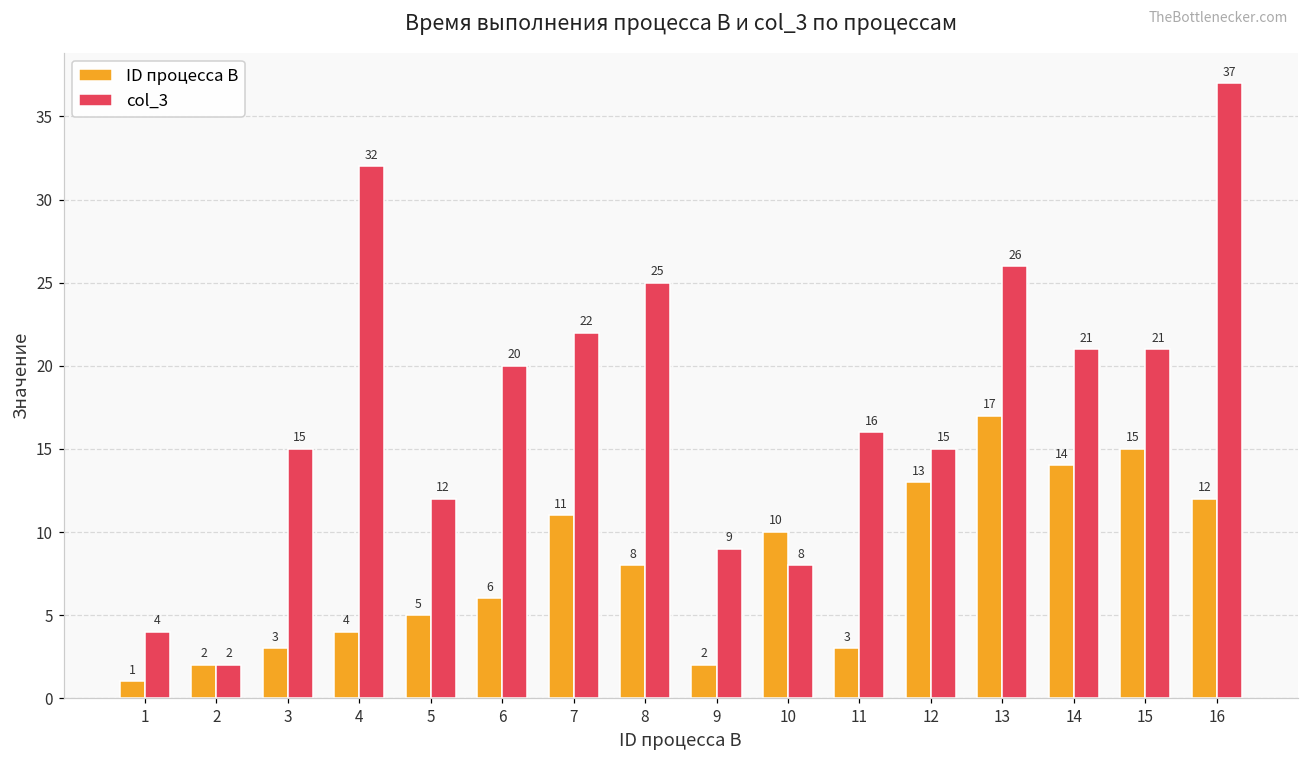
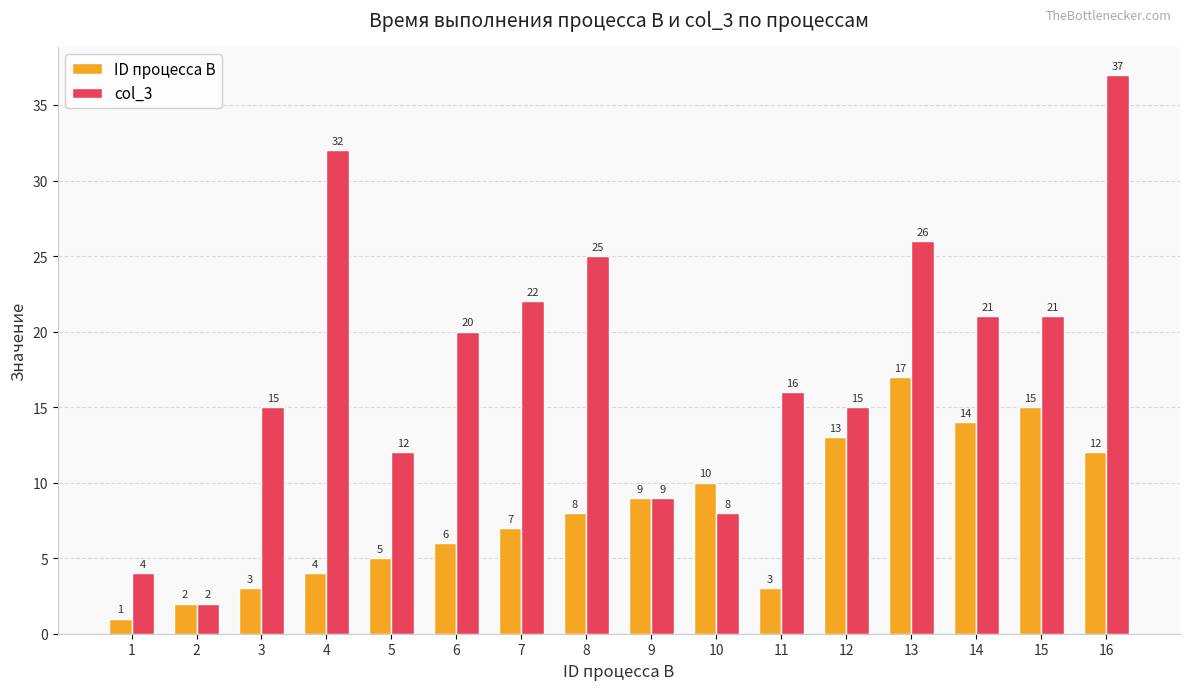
ID процесса B, 7: 11 -> 7
ID процесса B, 9: 2 -> 9
